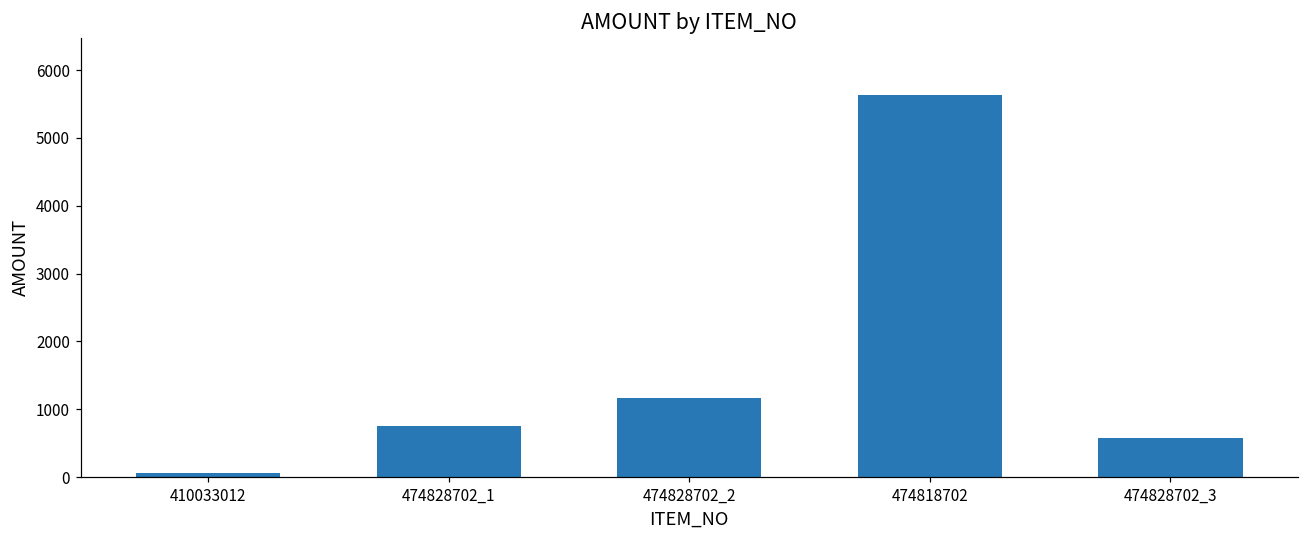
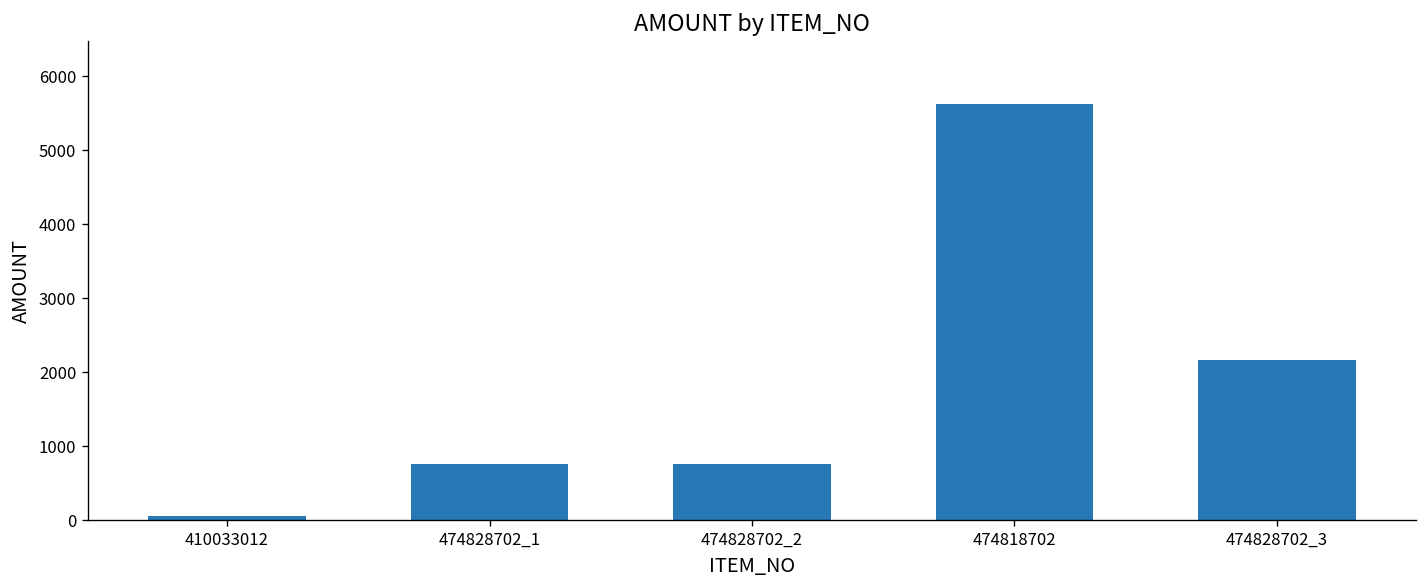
474828702_2: 1200 -> 800
474828702_3: 600 -> 2200
